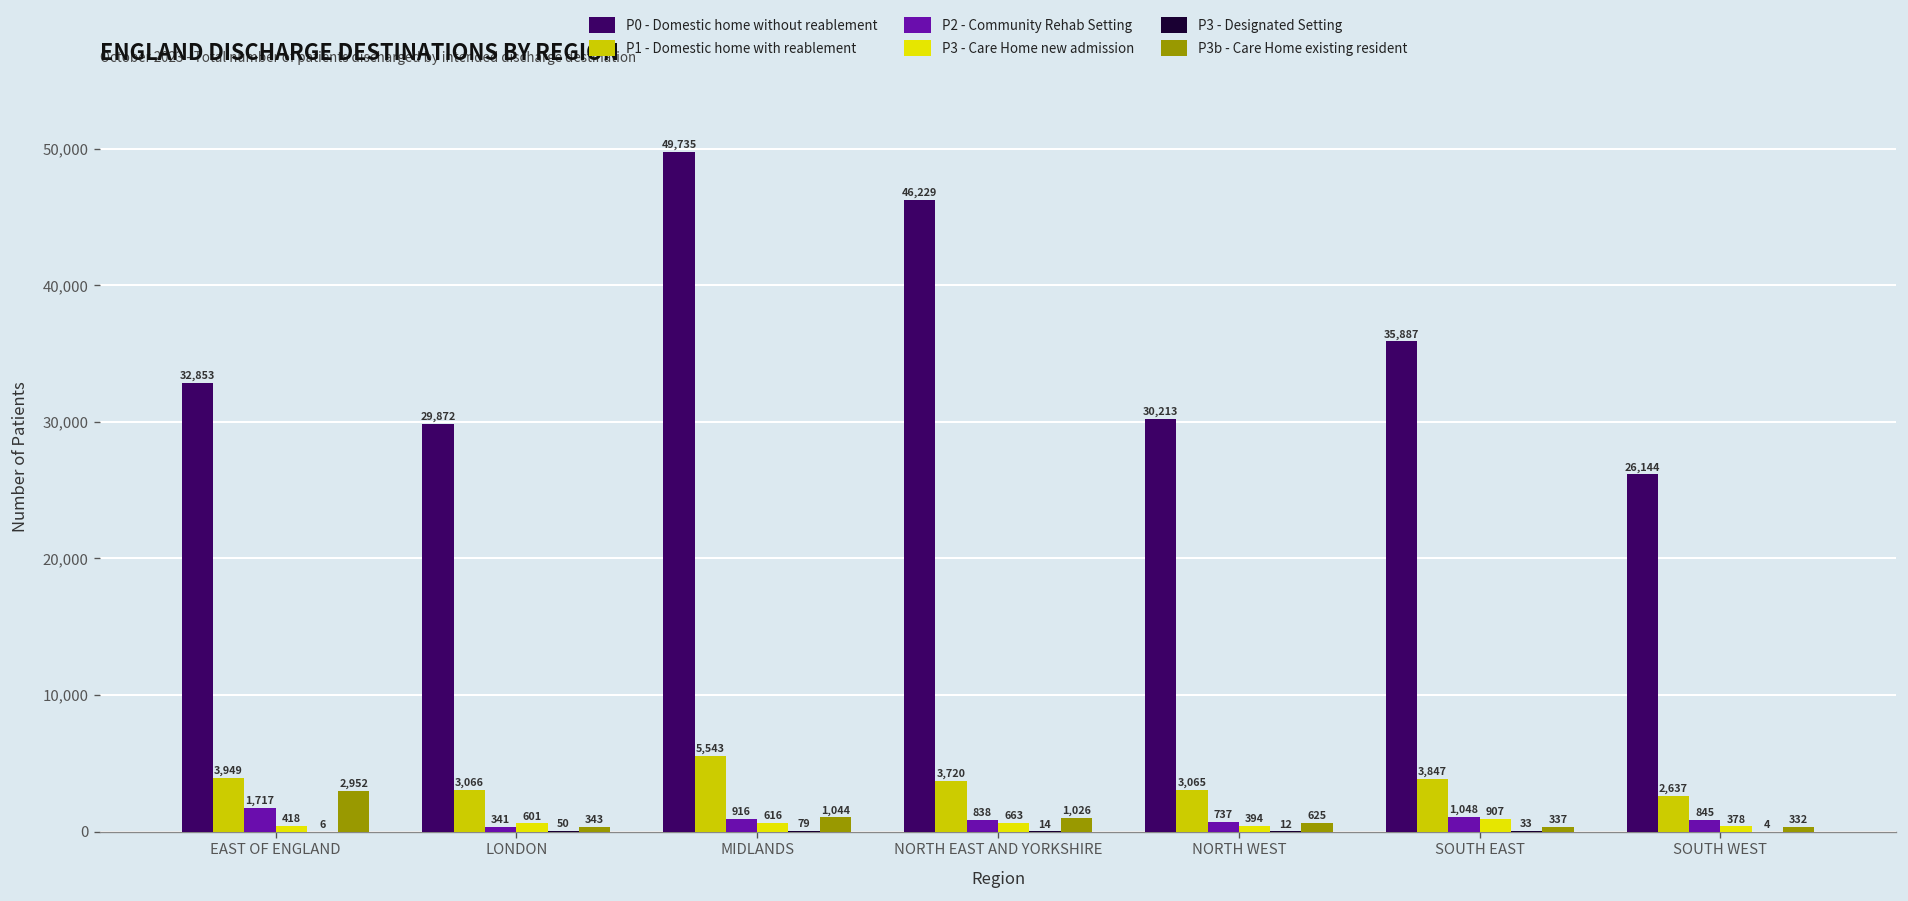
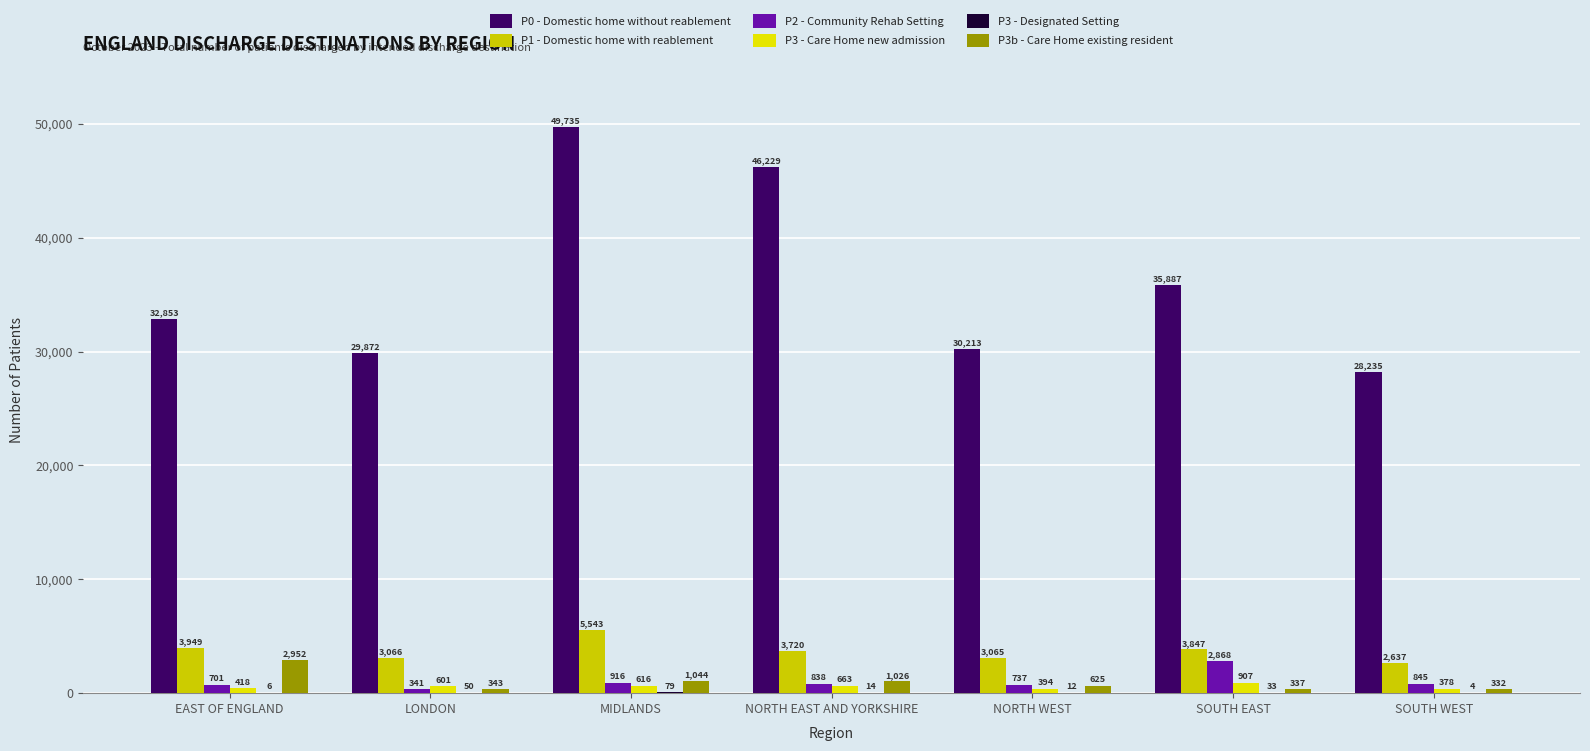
P2 - Community Rehab Setting, EAST OF ENGLAND: 1,717 -> 701
P2 - Community Rehab Setting, SOUTH EAST: 1,048 -> 2,868
P0 - Domestic home without reablement, SOUTH WEST: 26,144 -> 28,235
